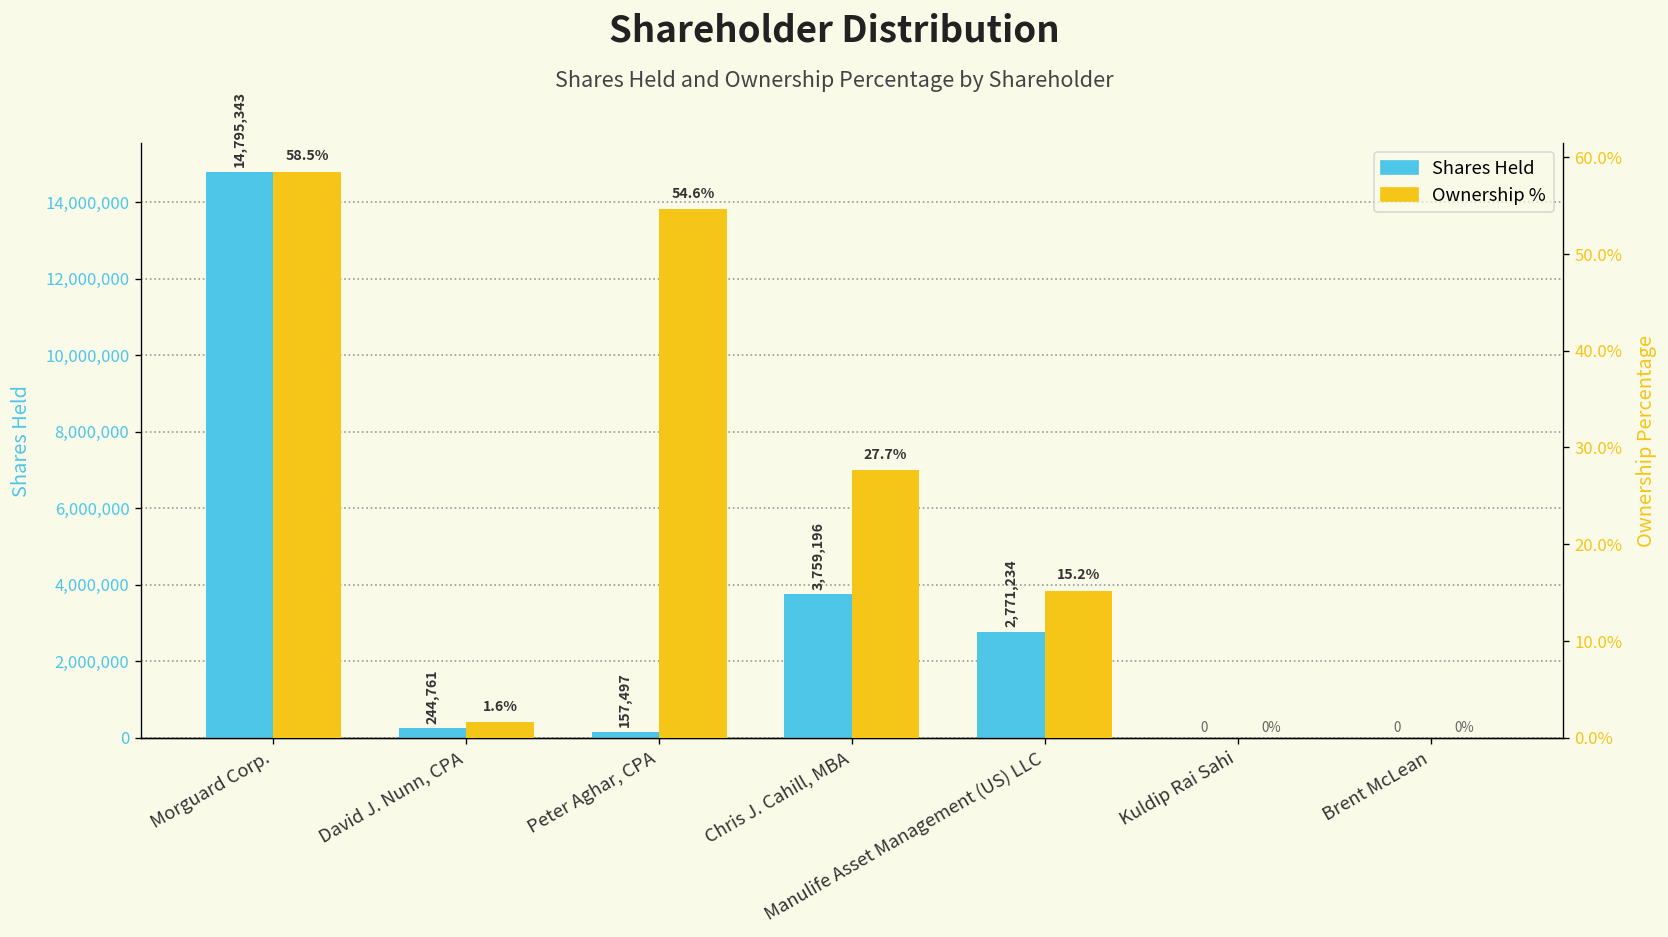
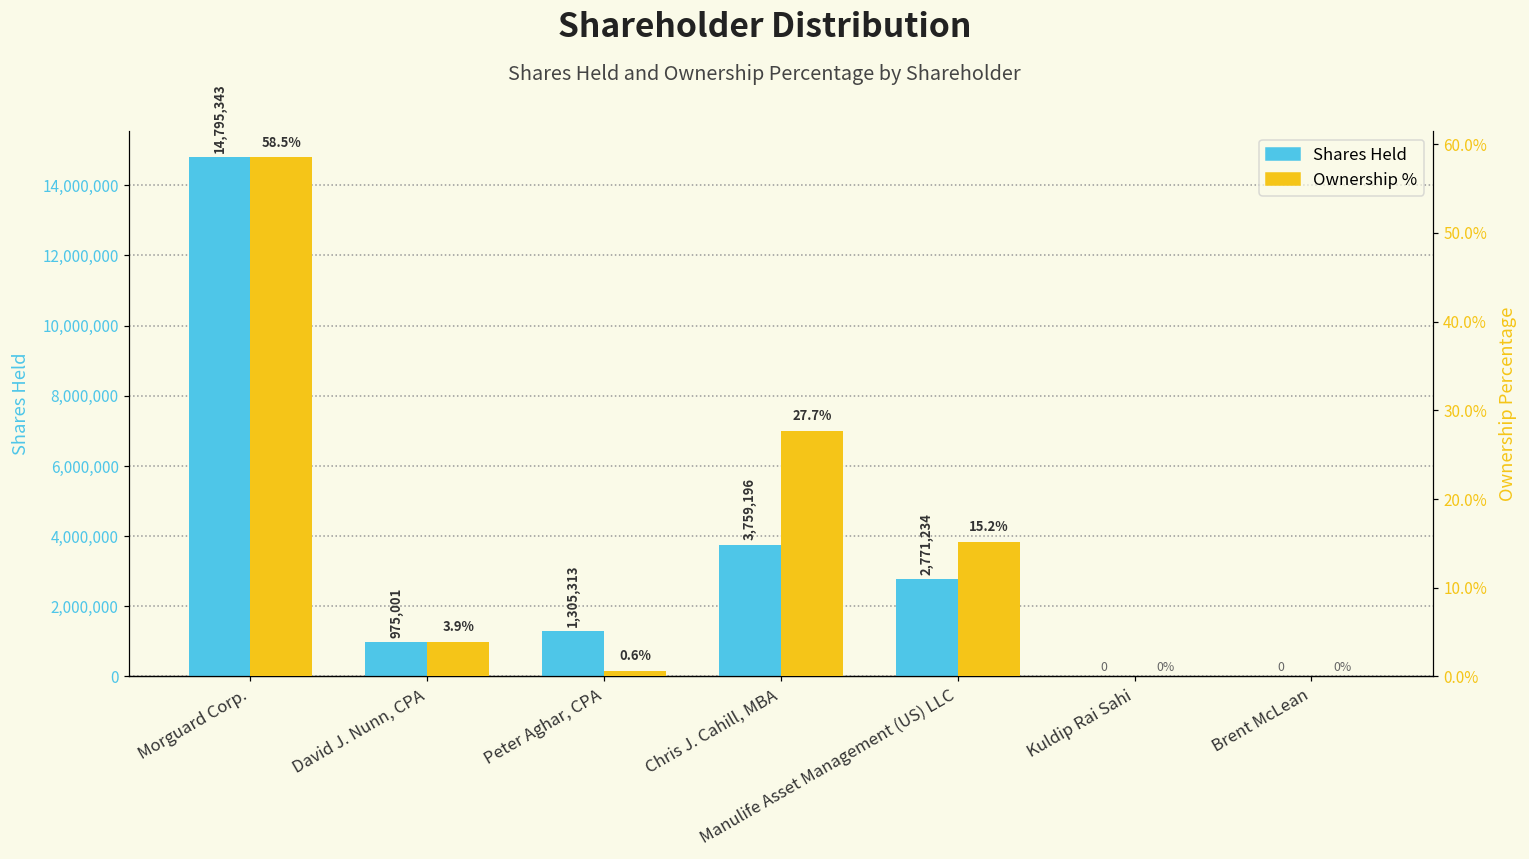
Shares Held, David J. Nunn, CPA: 244,761 -> 975,001
Shares Held, Peter Aghar, CPA: 157,497 -> 1,305,313
Ownership %, David J. Nunn, CPA: 1.6% -> 3.9%
Ownership %, Peter Aghar, CPA: 54.6% -> 0.6%
